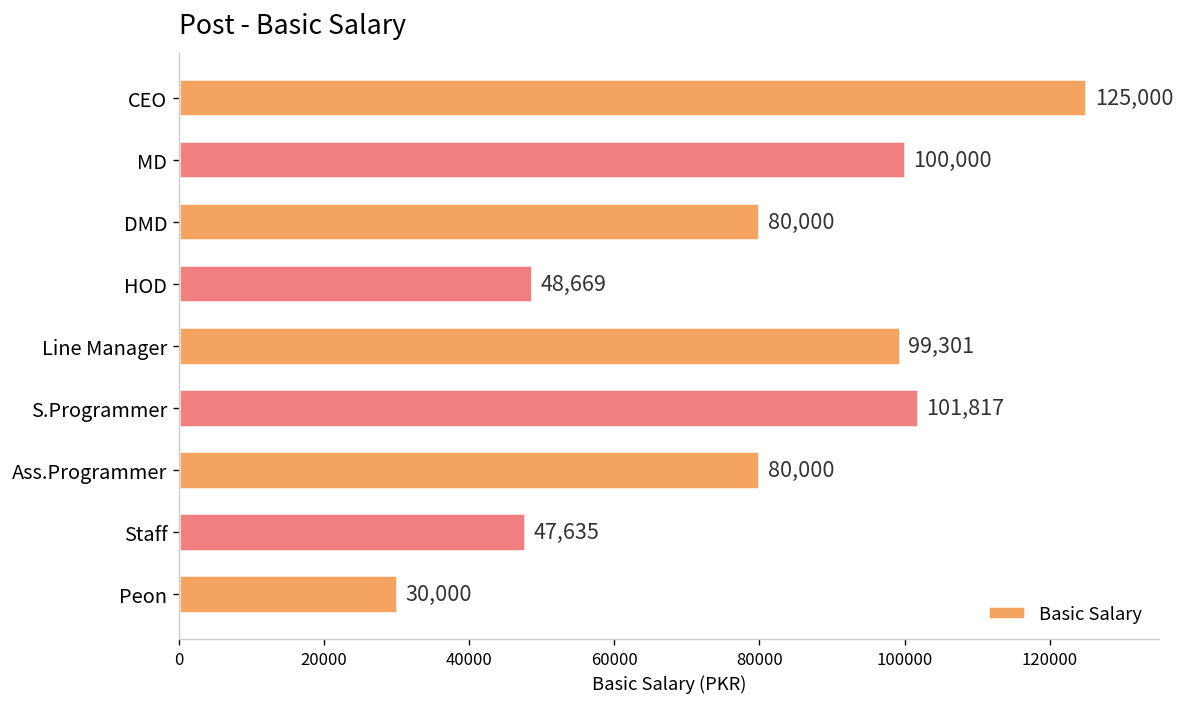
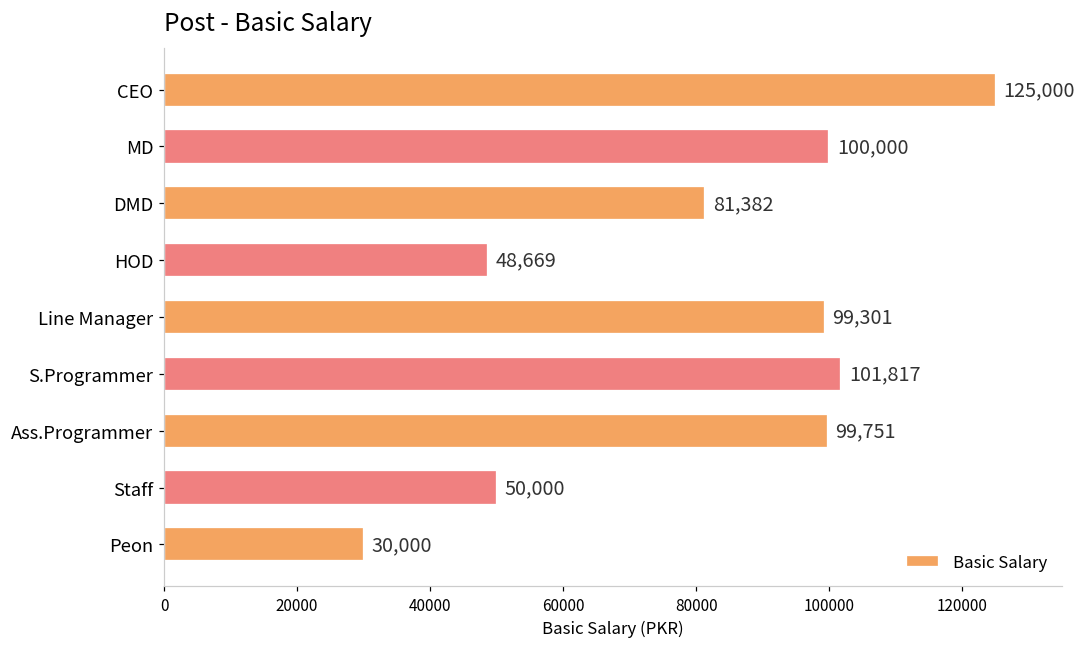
DMD: 80,000 -> 81,382
Ass.Programmer: 80,000 -> 99,751
Staff: 47,635 -> 50,000
